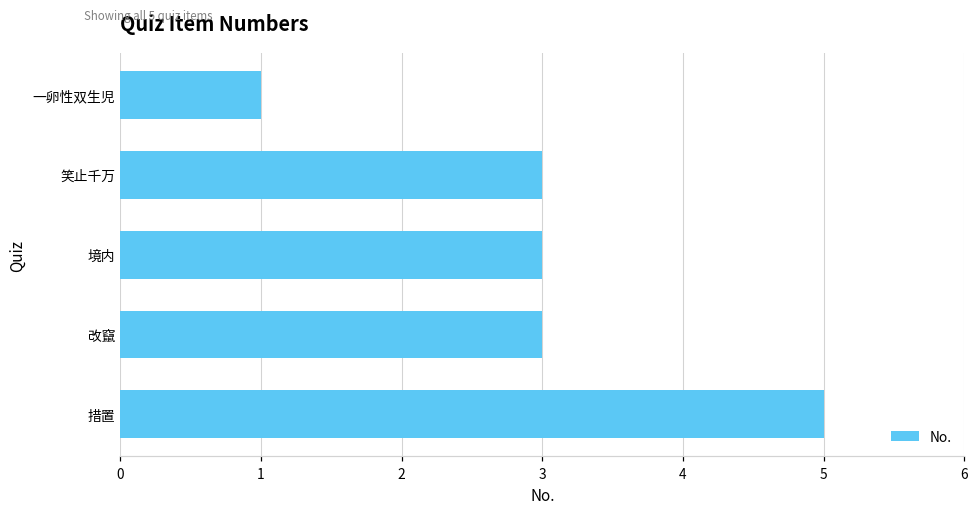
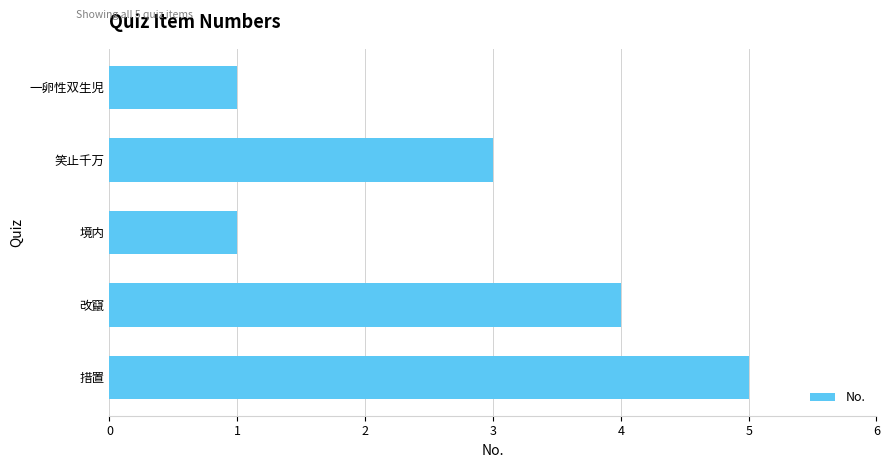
境内: 3 -> 1
改竄: 3 -> 4
